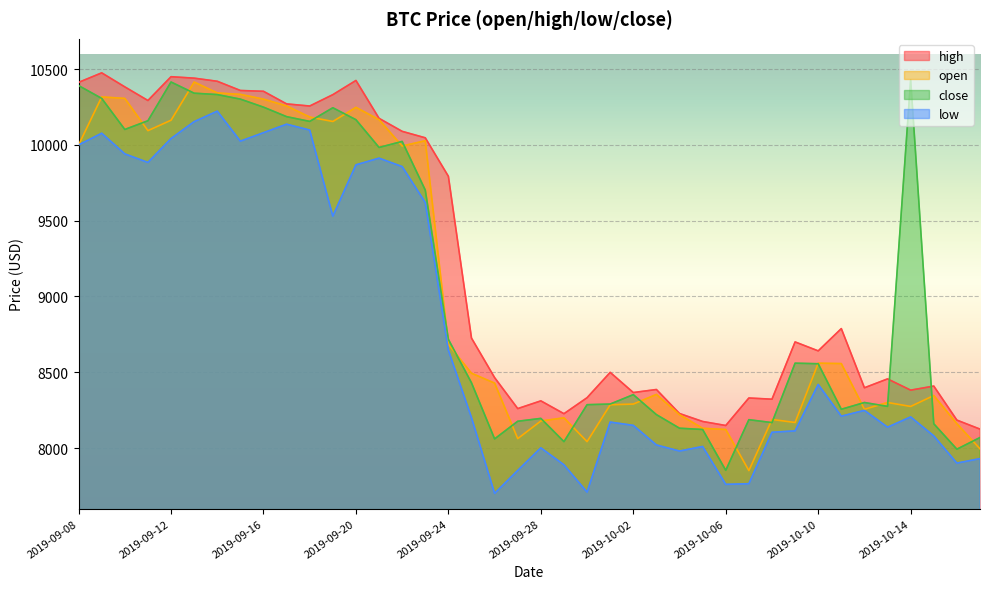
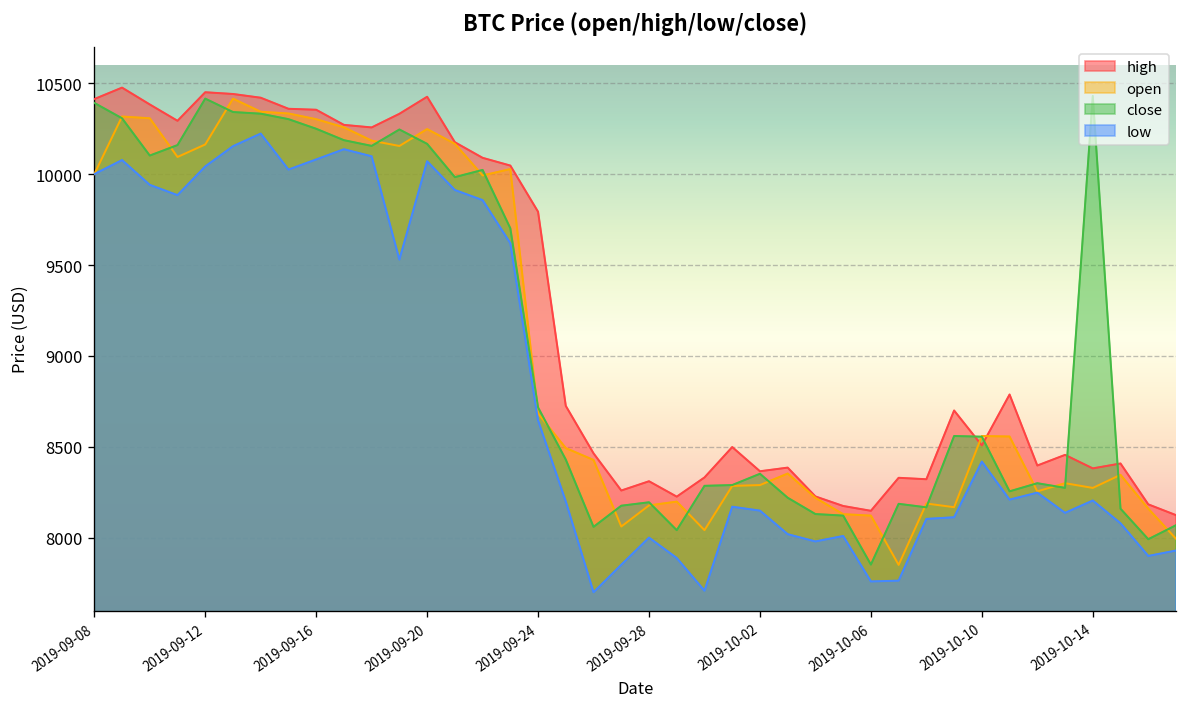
low, 2019-09-20: 9870 -> 10070
high, 2019-10-10: 8640 -> 8510
